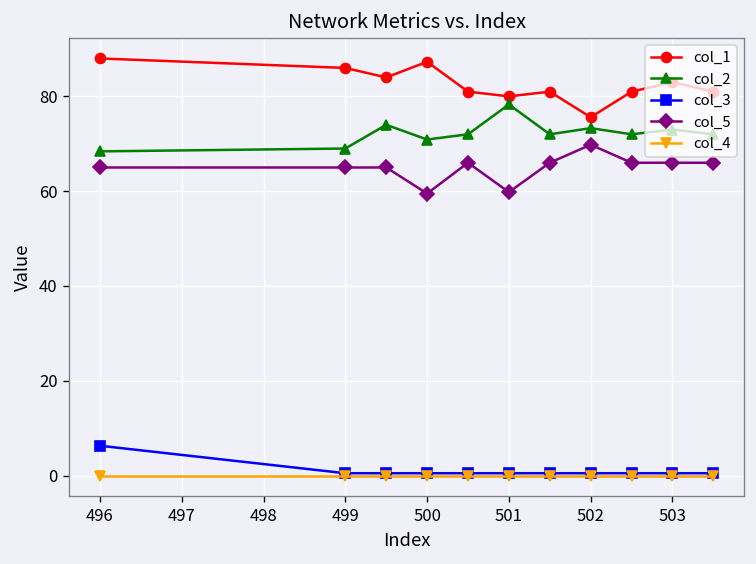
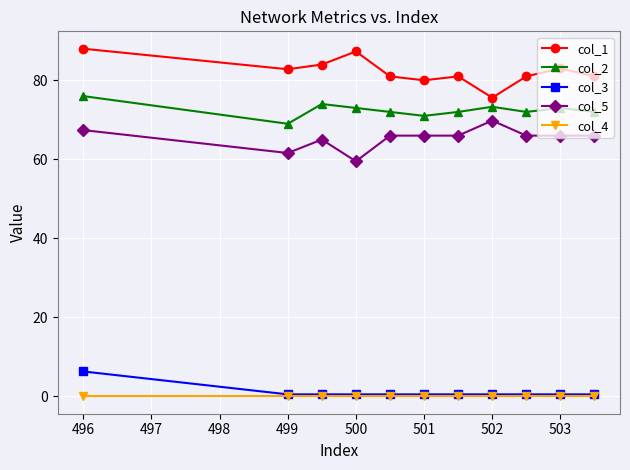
col_2, 496: 68 -> 76
col_5, 496: 65 -> 67
col_1, 499: 86 -> 83
col_5, 499: 65 -> 62
col_2, 500: 71 -> 73
col_2, 501: 78 -> 71
col_5, 501: 60 -> 66
